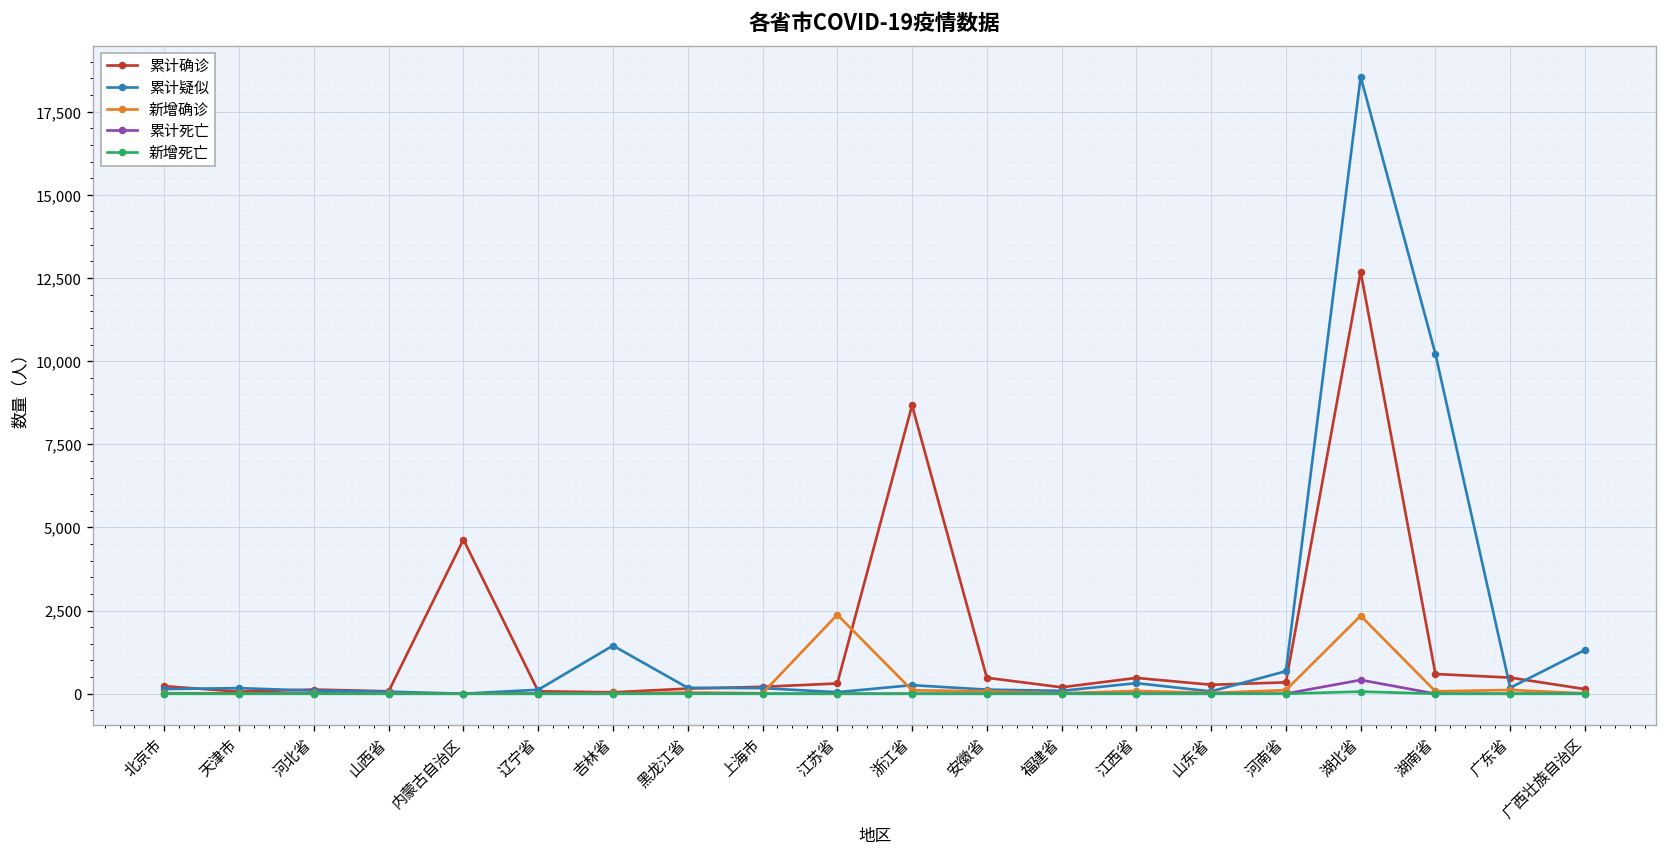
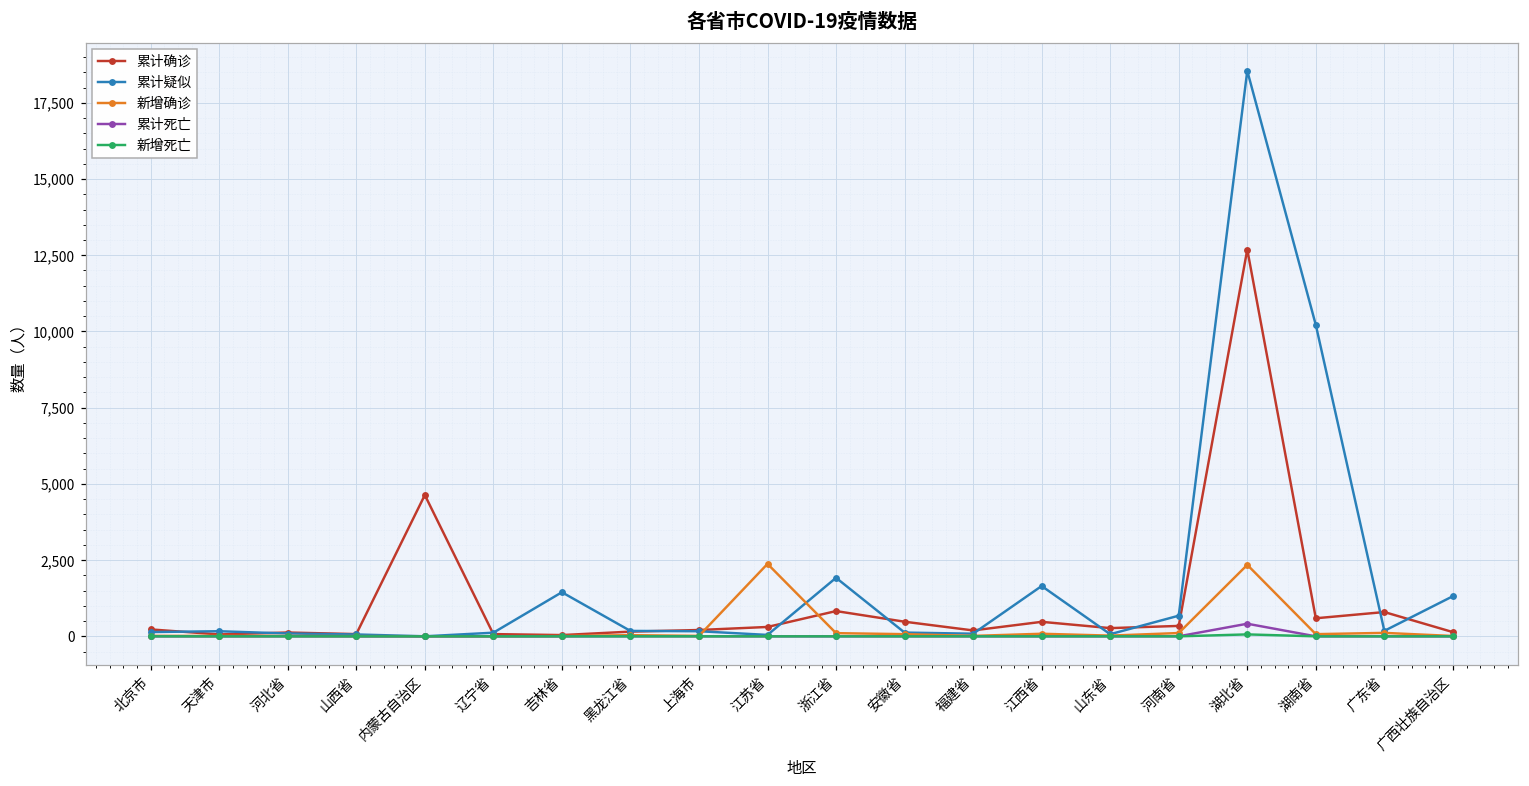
累计确诊, 浙江省: 8,700 -> 800
累计疑似, 浙江省: 300 -> 1,900
累计疑似, 江西省: 300 -> 1,700
累计确诊, 广东省: 500 -> 800
